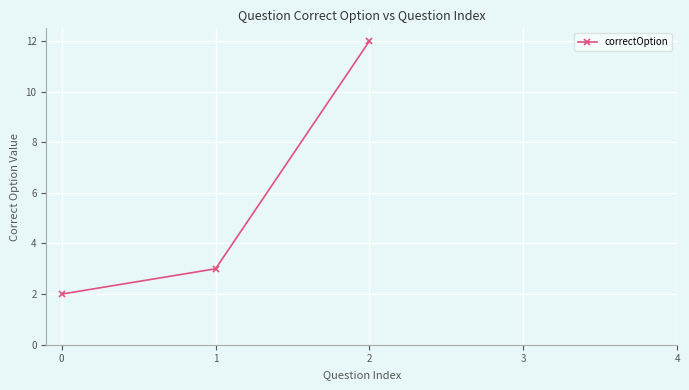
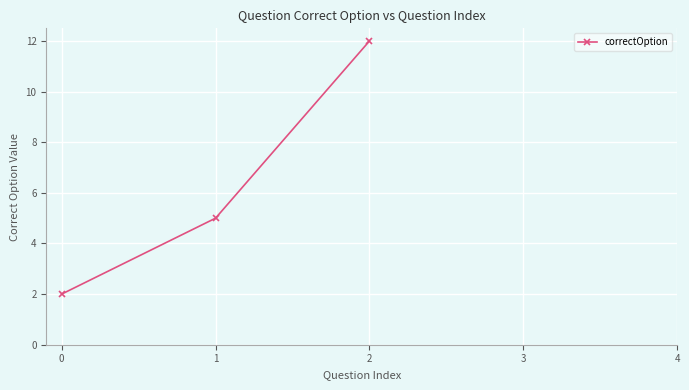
1: 3 -> 5
